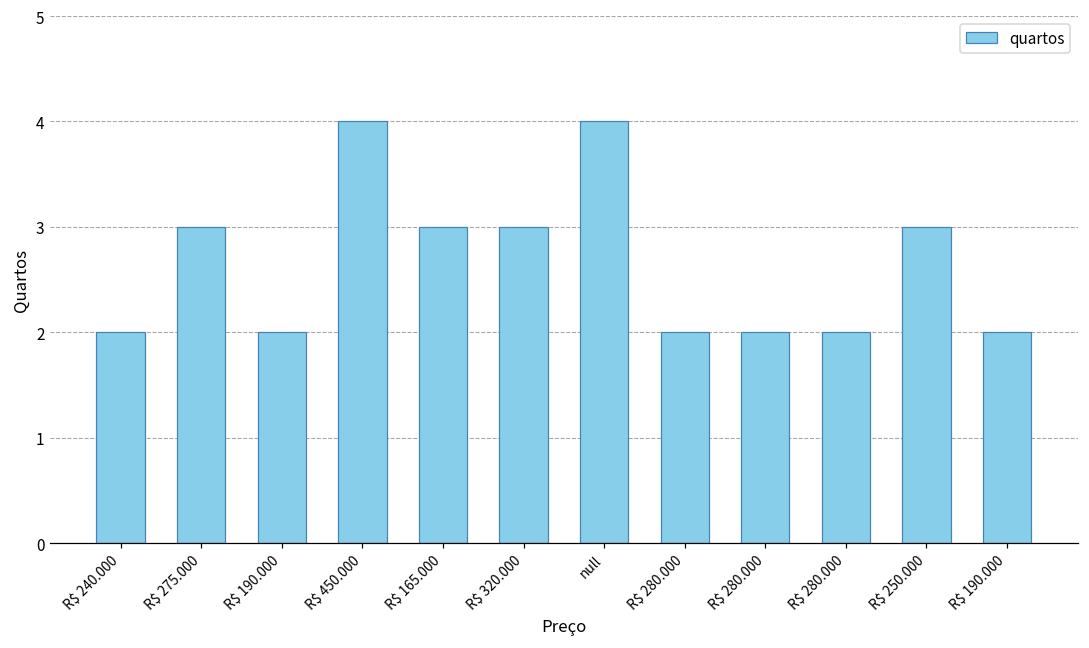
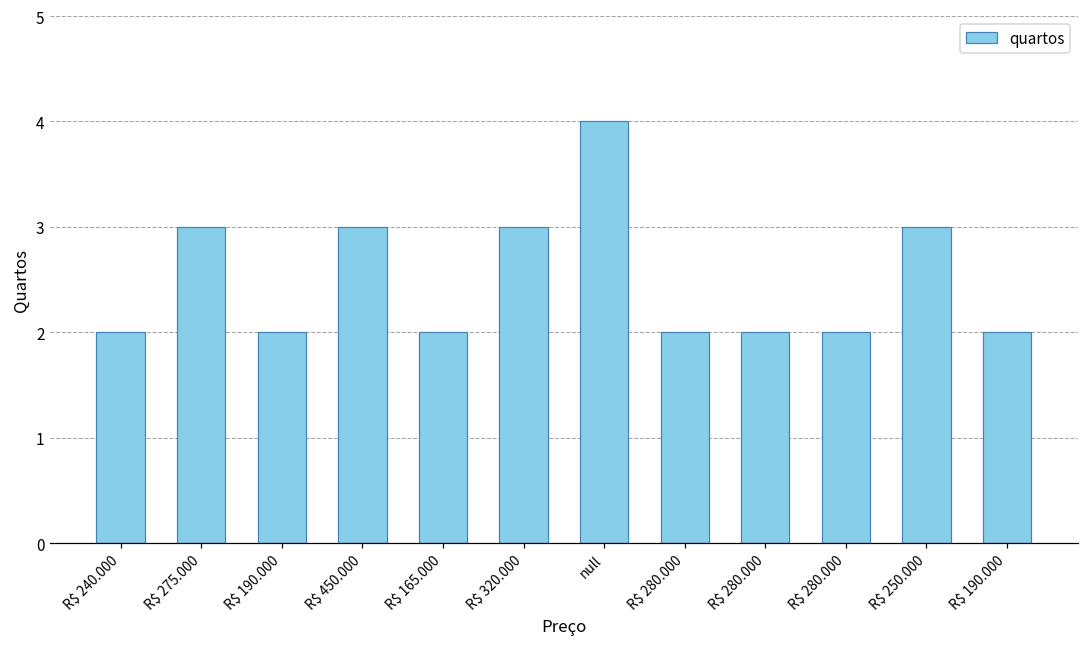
R$ 450.000: 4 -> 3
R$ 165.000: 3 -> 2
